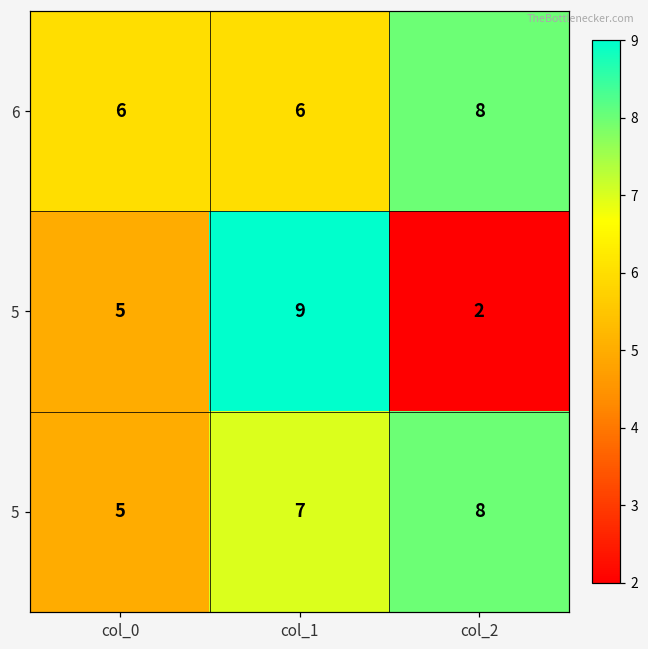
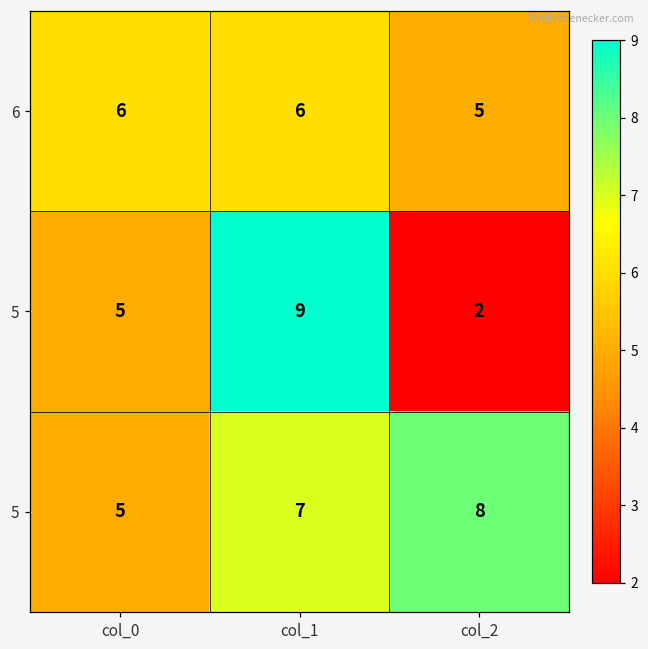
6, col_2: 8 -> 5
